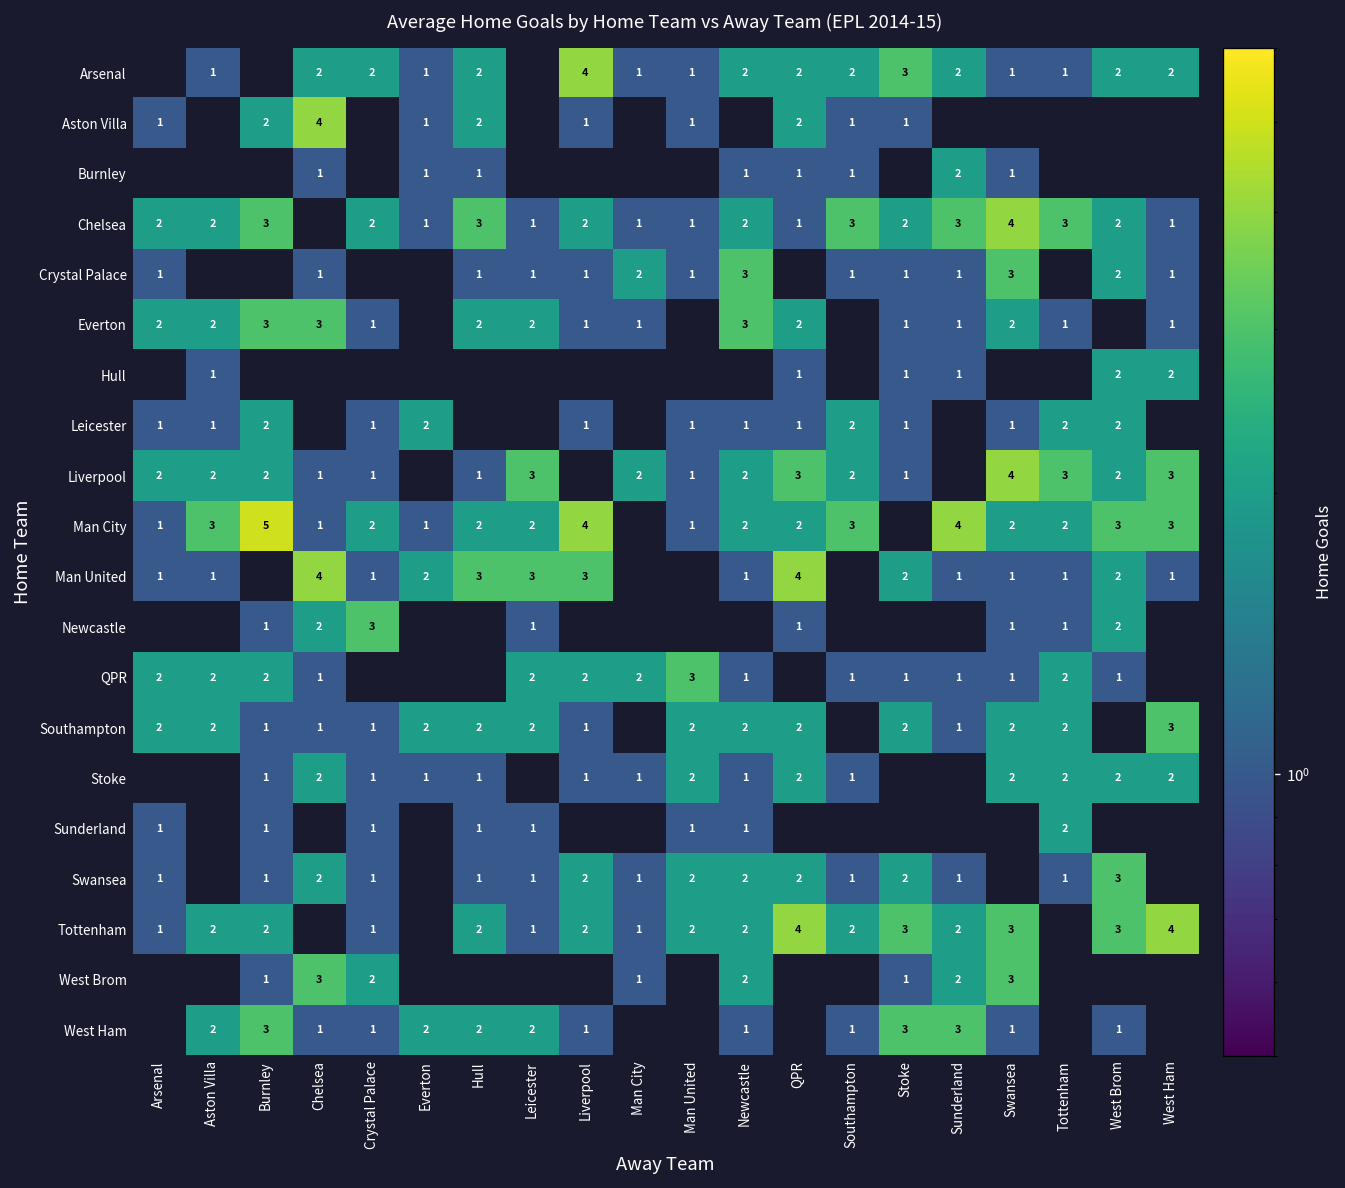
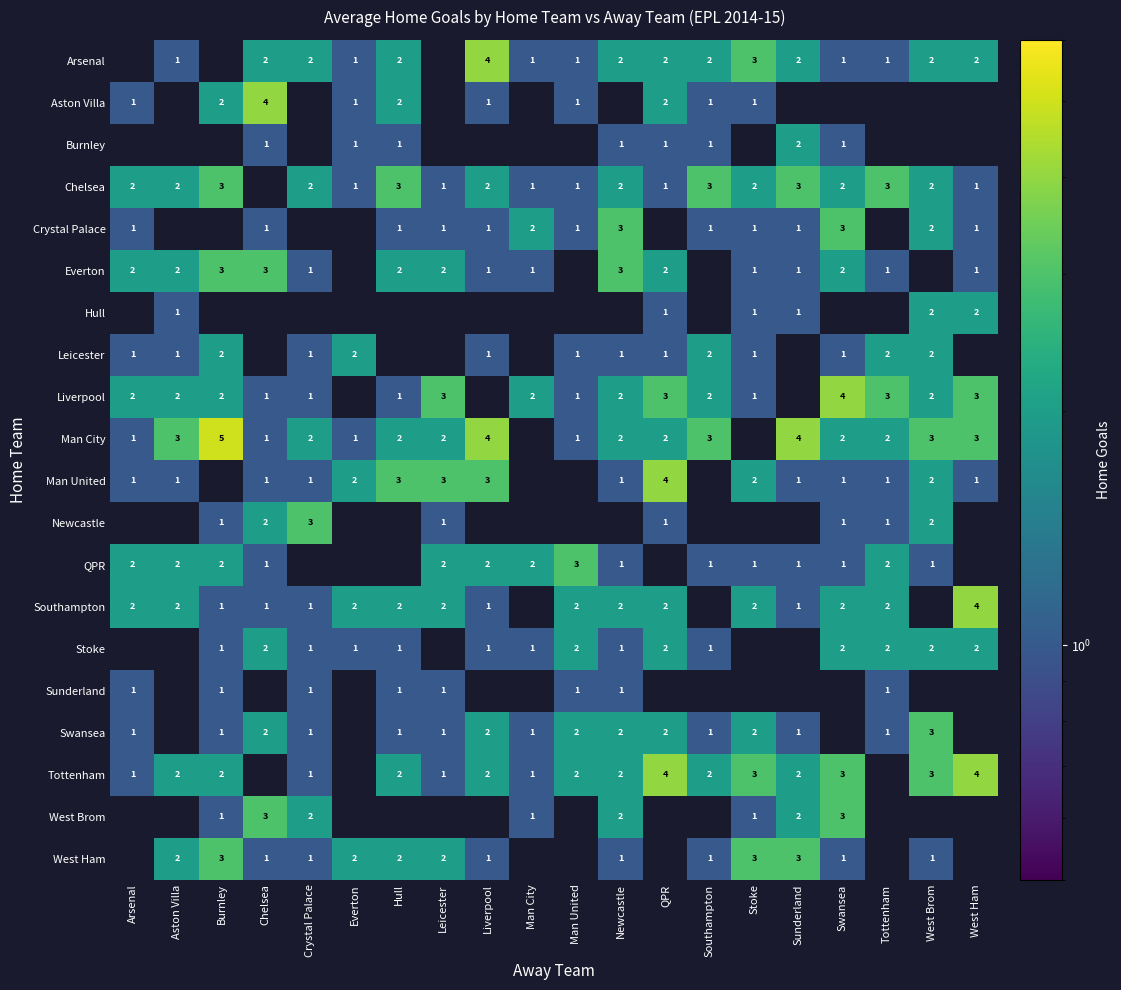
Chelsea, Swansea: 4 -> 2
Man United, Chelsea: 4 -> 1
Southampton, West Ham: 3 -> 4
Sunderland, Tottenham: 2 -> 1
